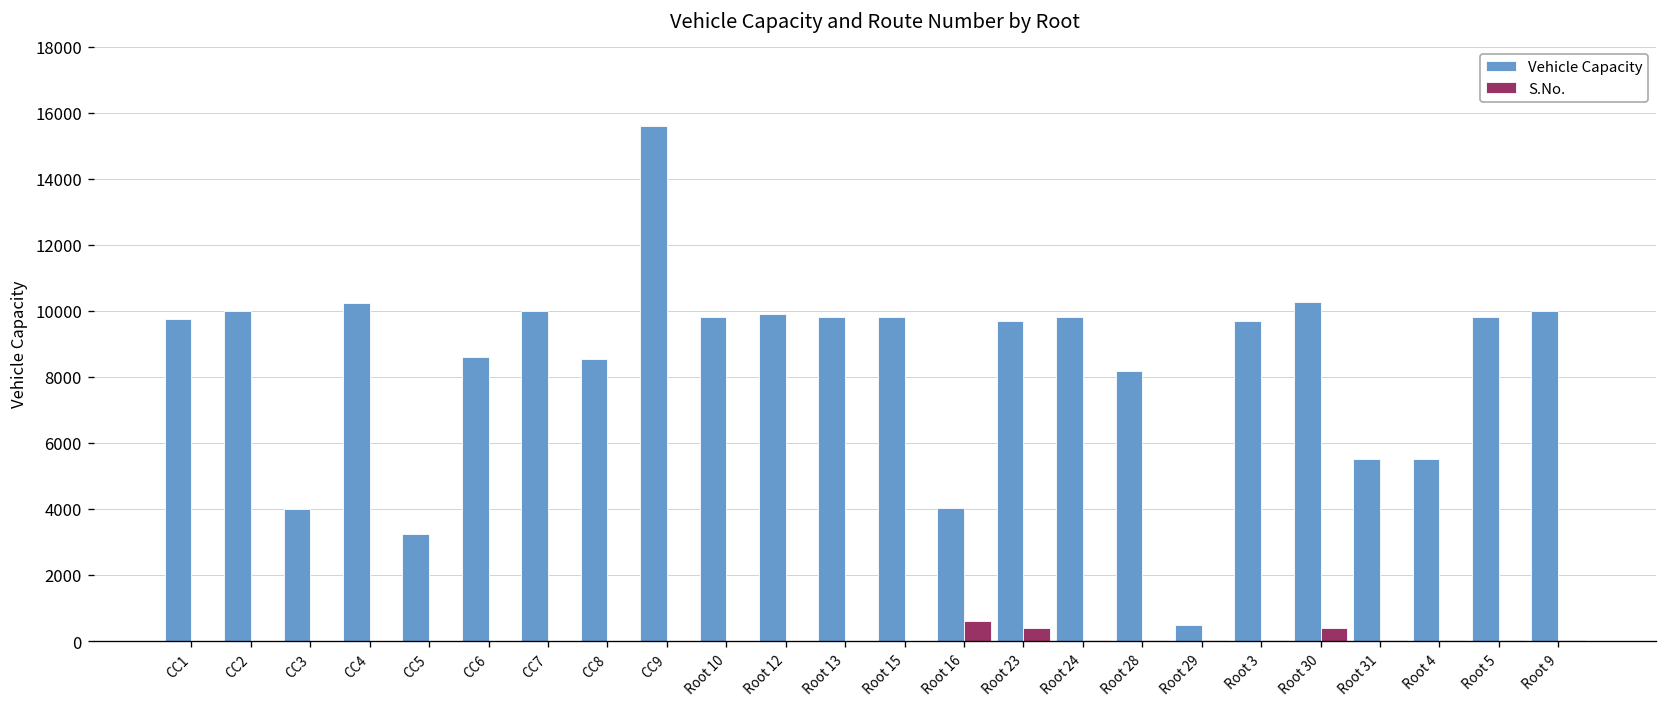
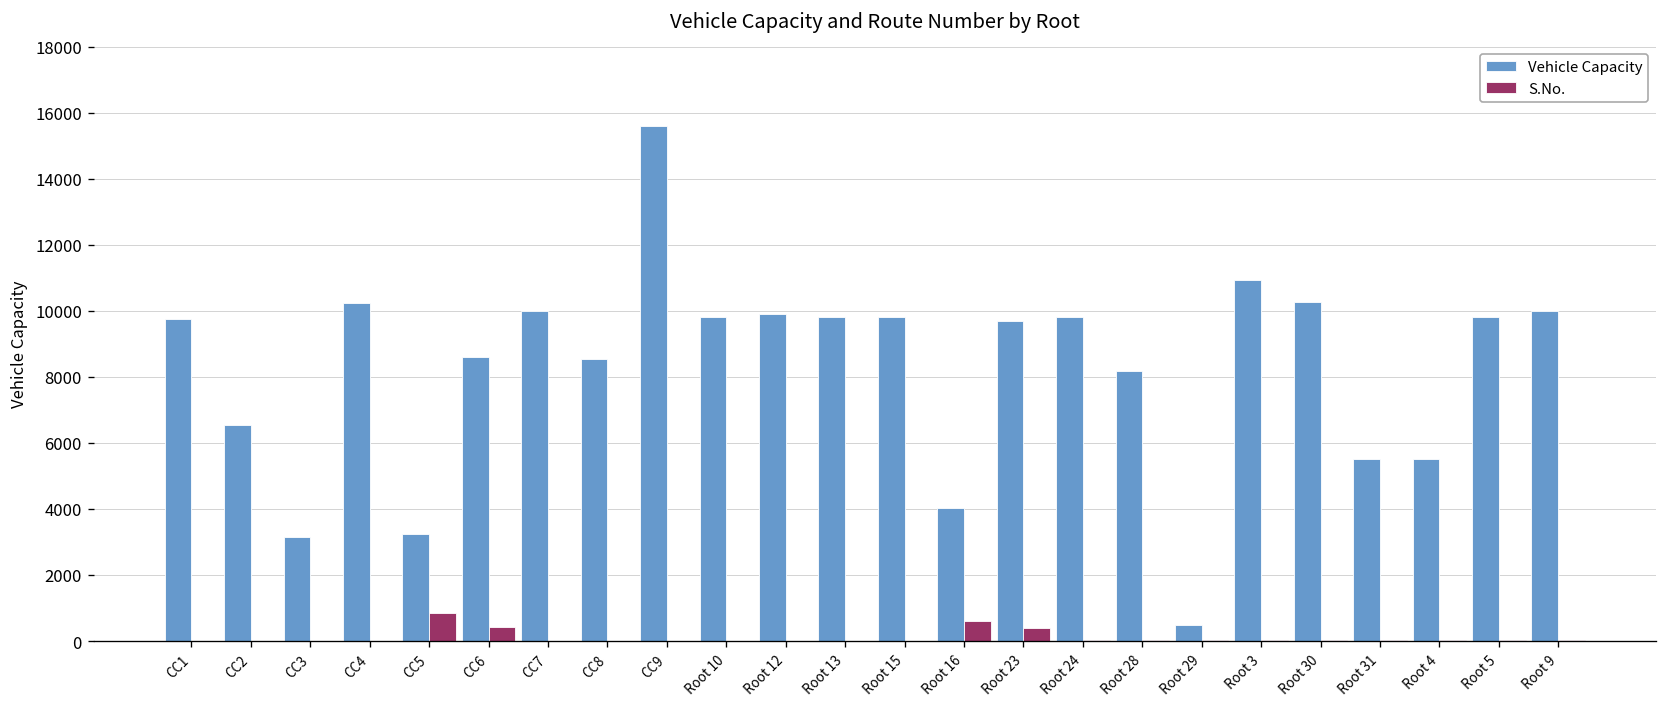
Vehicle Capacity, CC2: 10000 -> 6500
Vehicle Capacity, CC3: 4000 -> 3200
S.No., CC5: 0 -> 900
S.No., CC6: 0 -> 400
Vehicle Capacity, Root 3: 9700 -> 10900
S.No., Root 30: 400 -> 0
